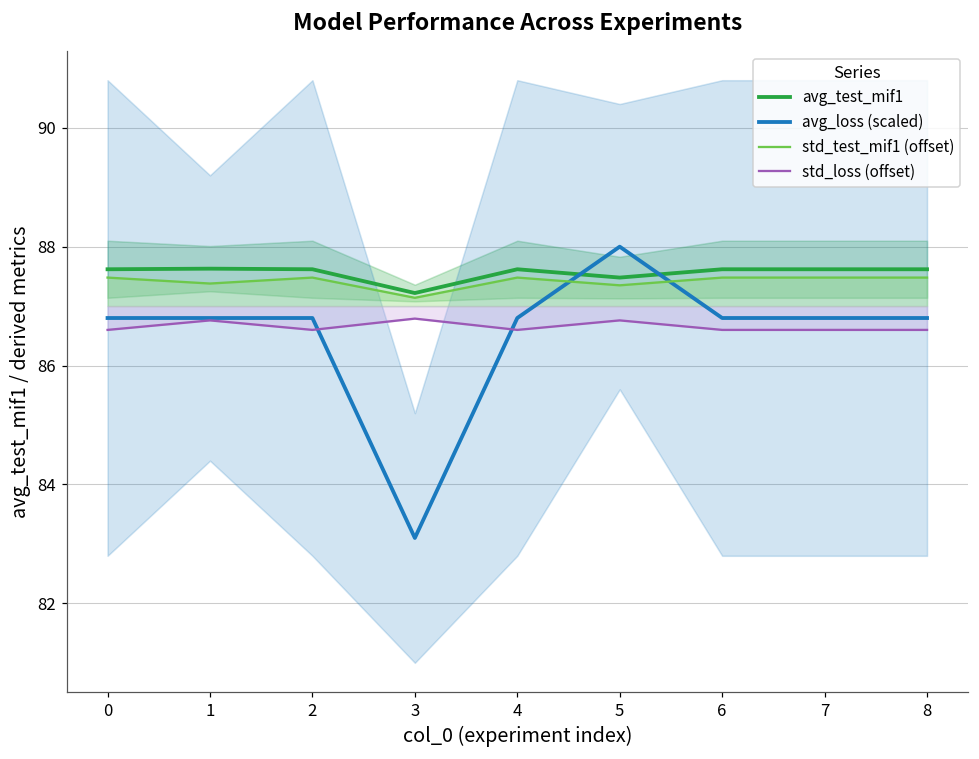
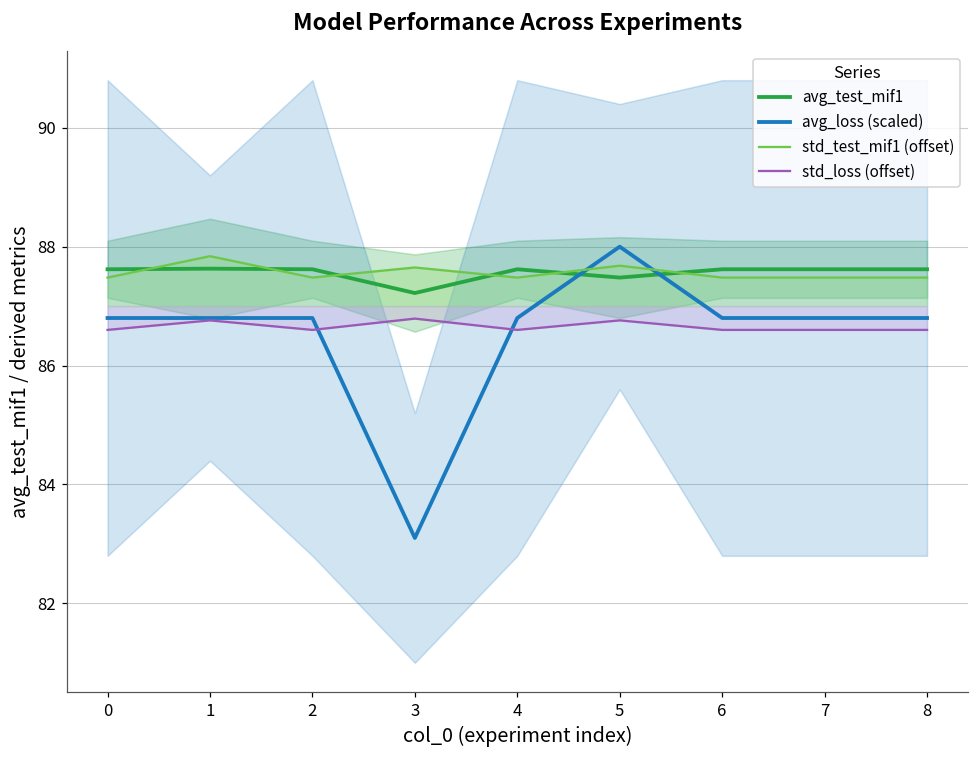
std_test_mif1 (offset), 1: 0.4 -> 0.8
std_test_mif1 (offset), 3: 0.1 -> 0.7
std_test_mif1 (offset), 5: 0.3 -> 0.7
